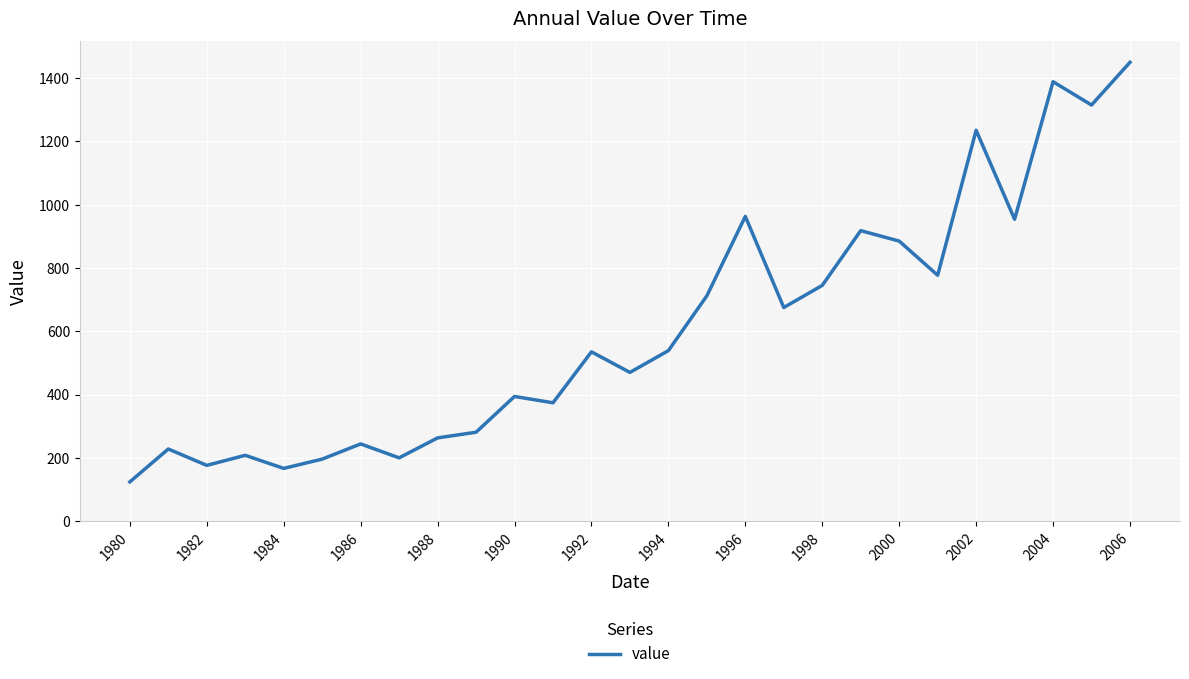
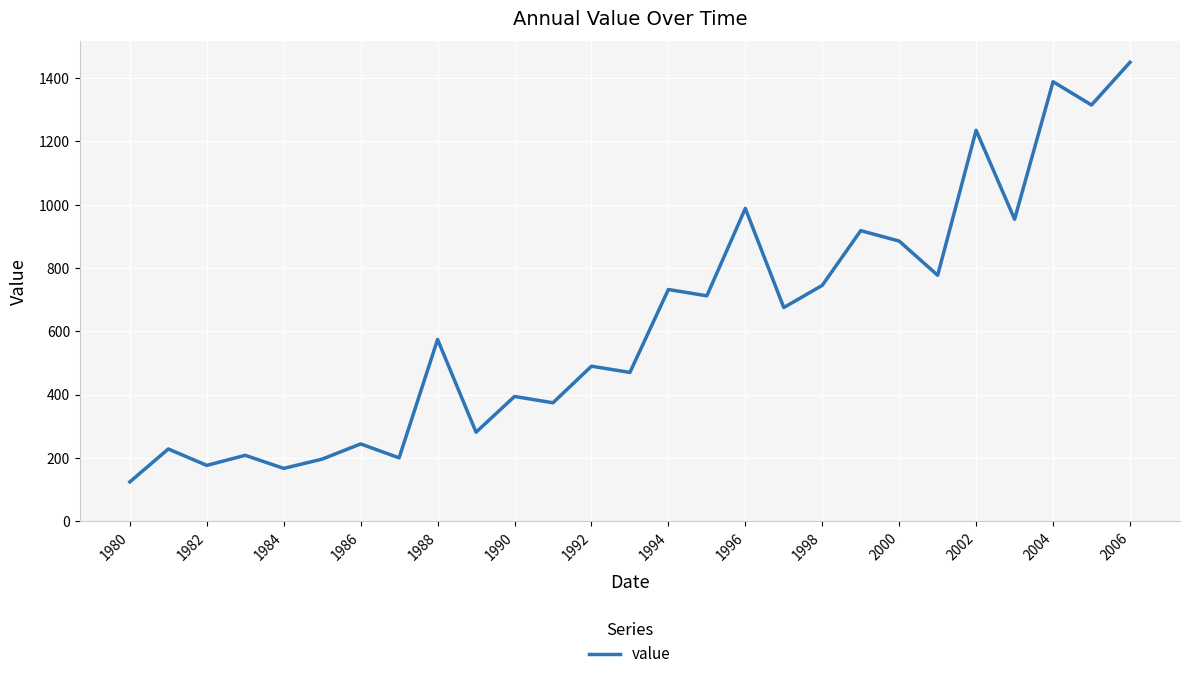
1988: 260 -> 570
1992: 540 -> 490
1994: 540 -> 730
1996: 960 -> 990
